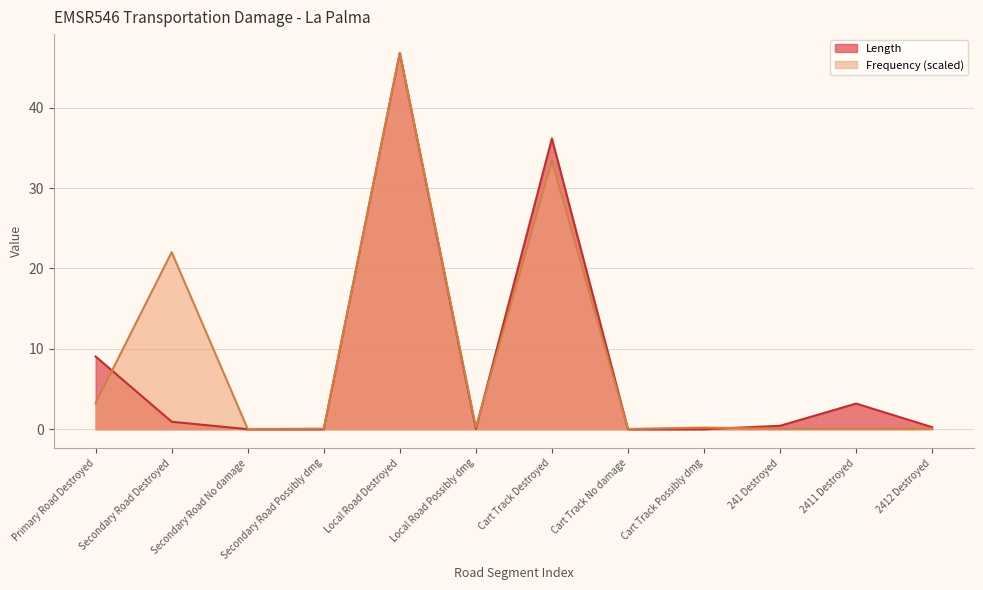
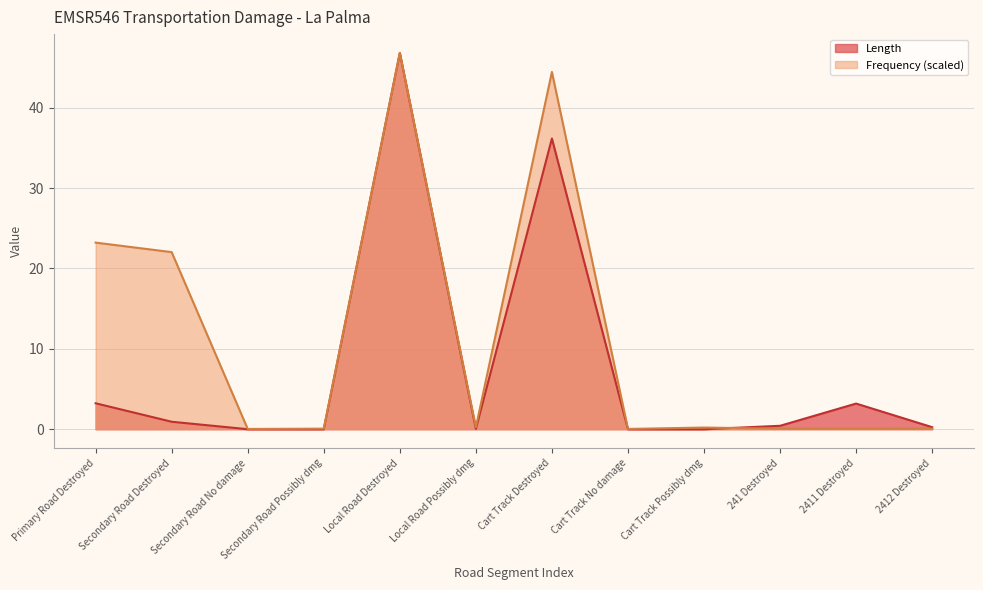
Length, Primary Road Destroyed: 9 -> 3
Frequency (scaled), Primary Road Destroyed: 3 -> 23
Frequency (scaled), Cart Track Destroyed: 33 -> 44
